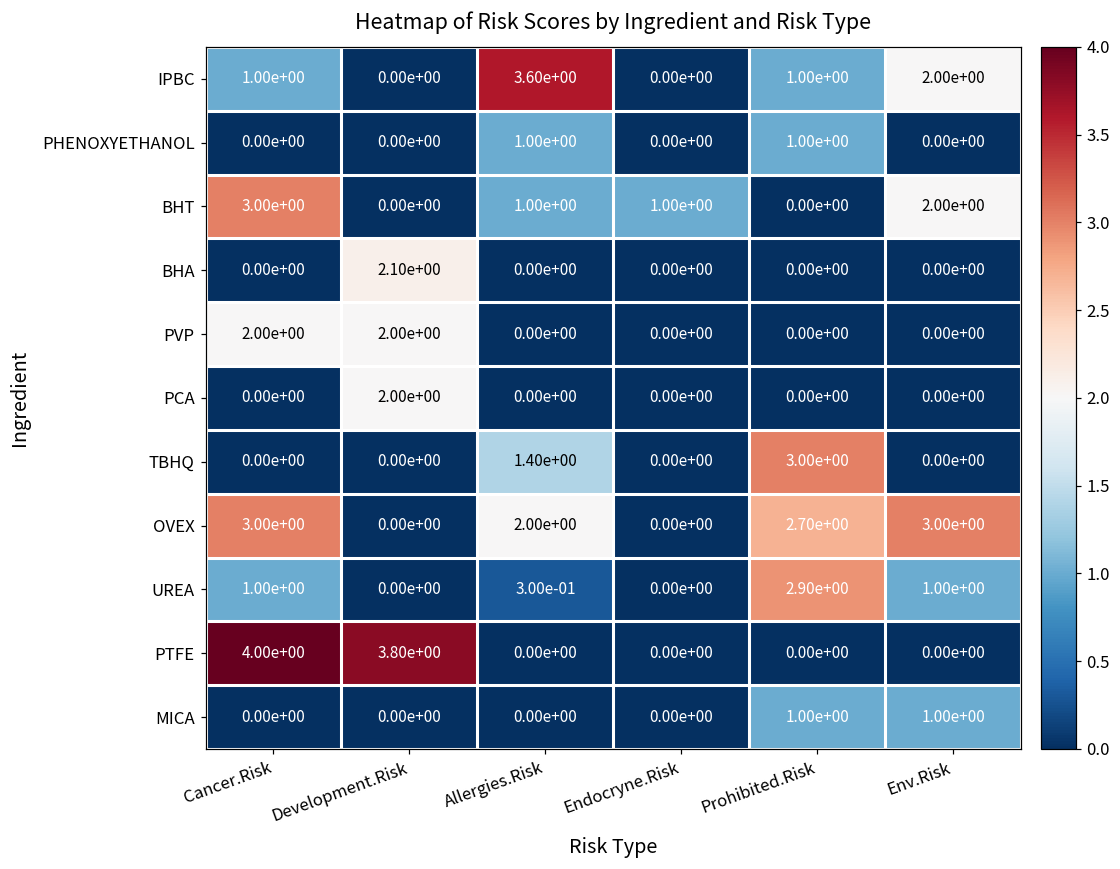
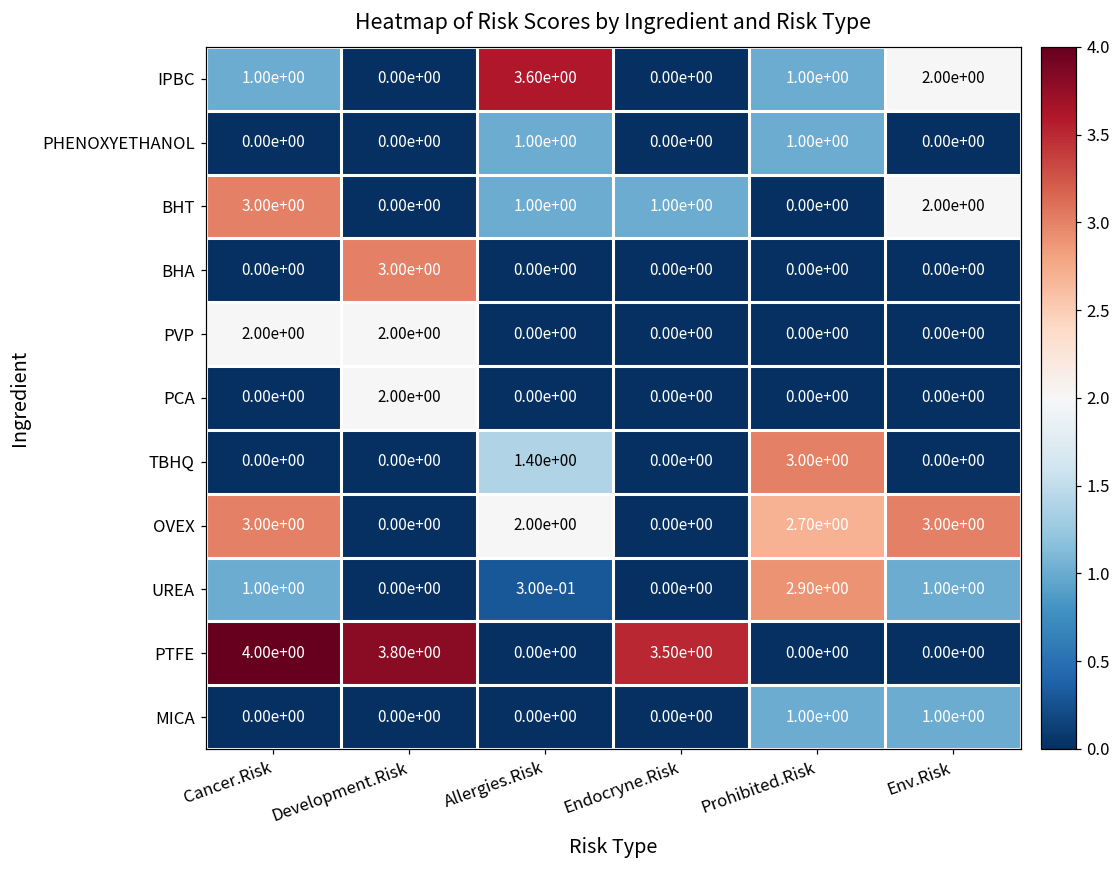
BHA, Development.Risk: 2.10e+00 -> 3.00e+00
PTFE, Endocryne.Risk: 0.00e+00 -> 3.50e+00
